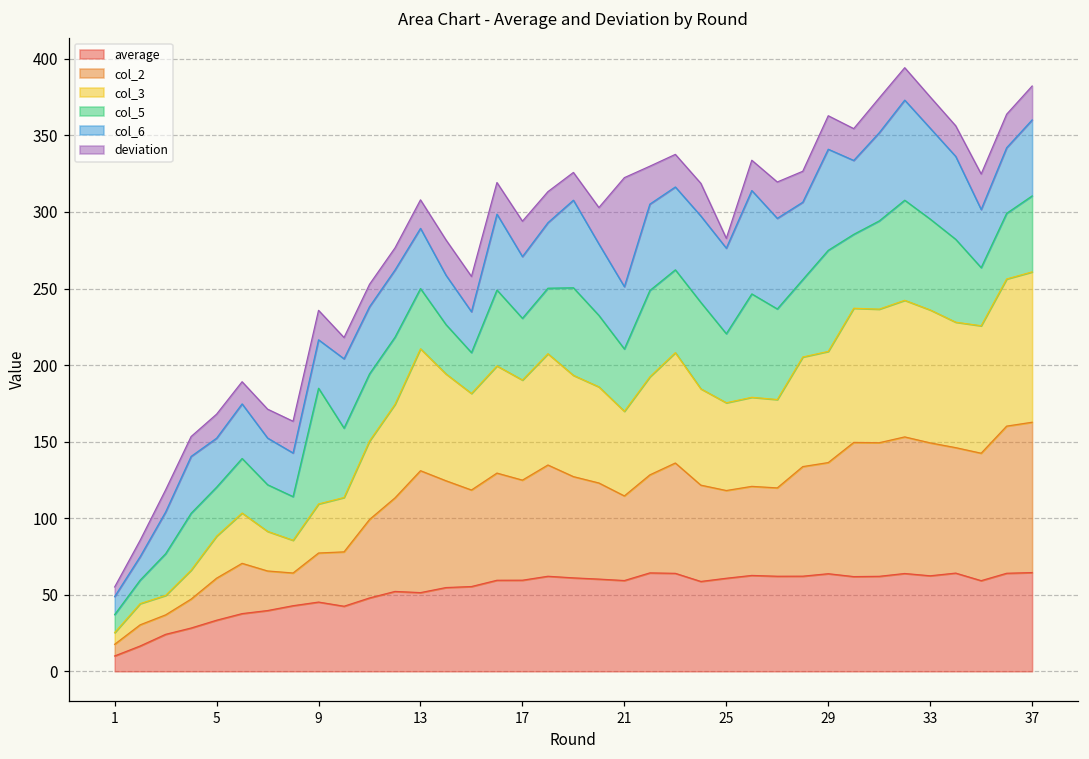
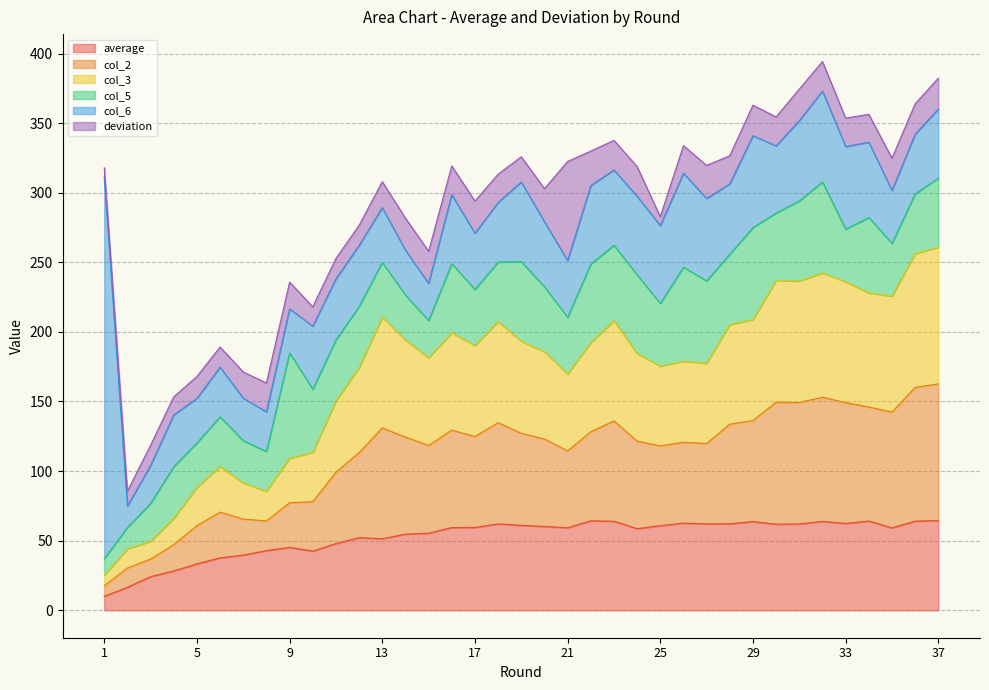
col_6, 1: 12 -> 275
col_5, 33: 59 -> 38
